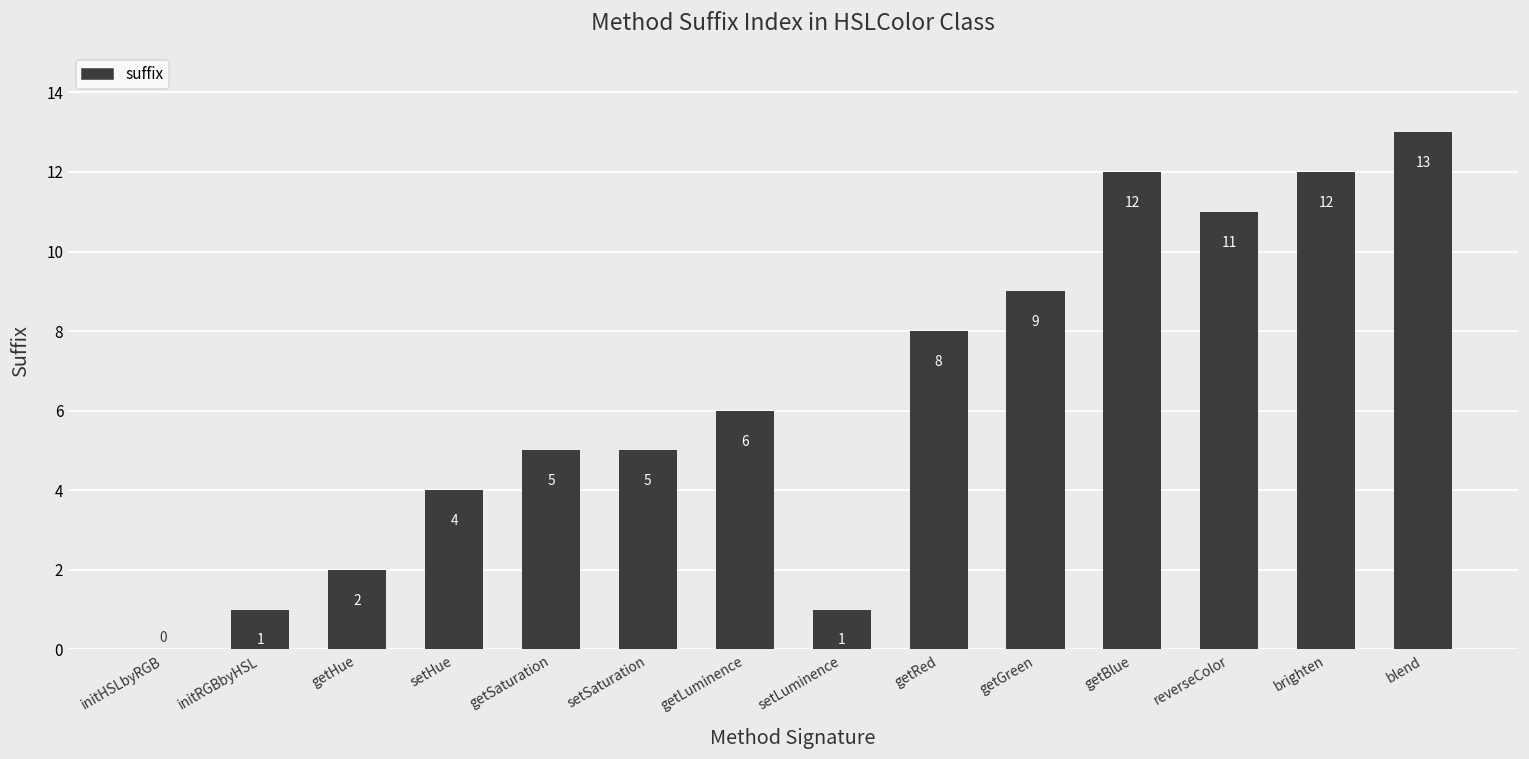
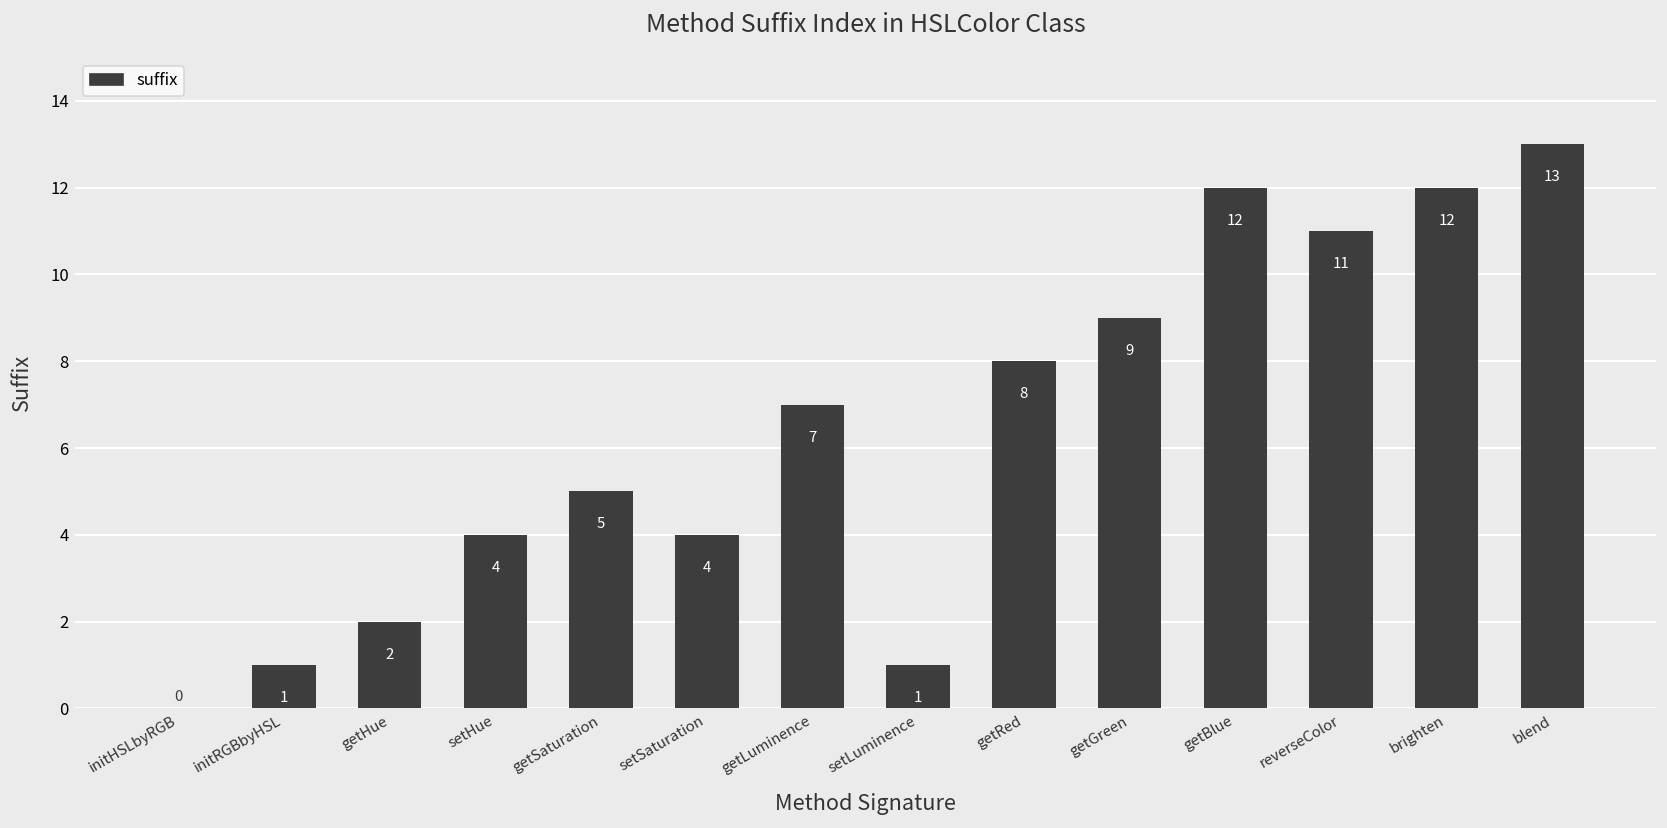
setSaturation: 5 -> 4
getLuminence: 6 -> 7
